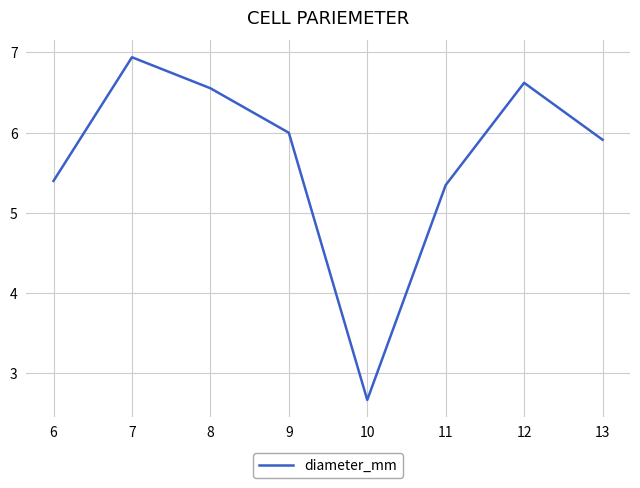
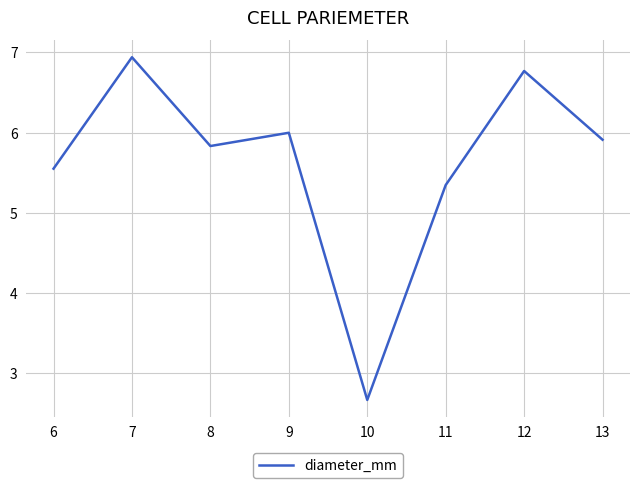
6: 5.4 -> 5.6
8: 6.6 -> 5.8
12: 6.6 -> 6.8
